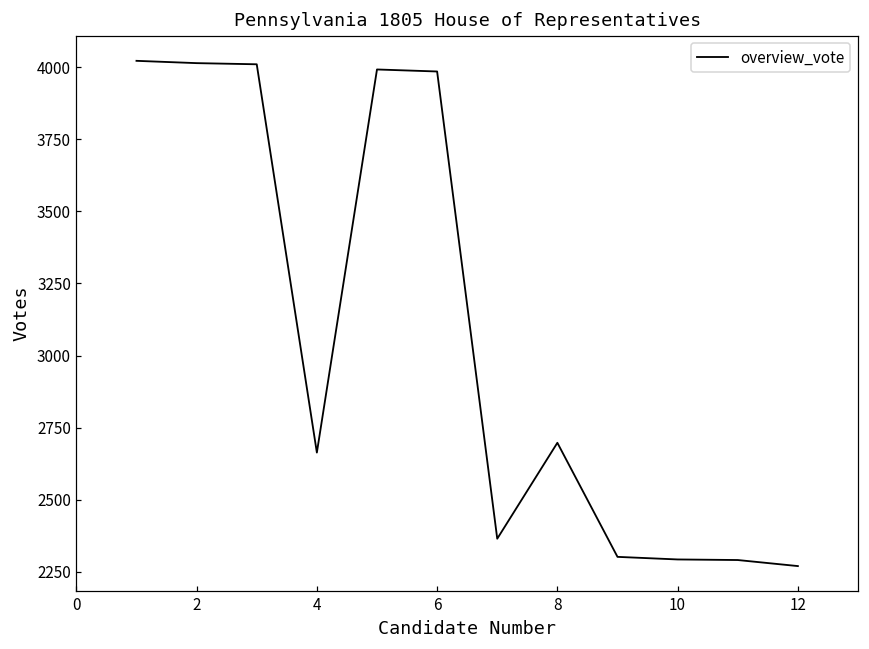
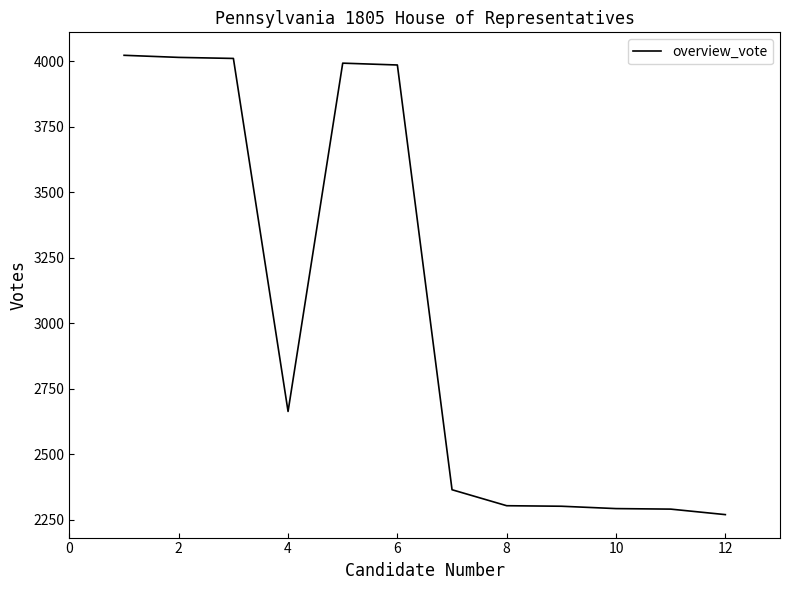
8: 2700 -> 2300
